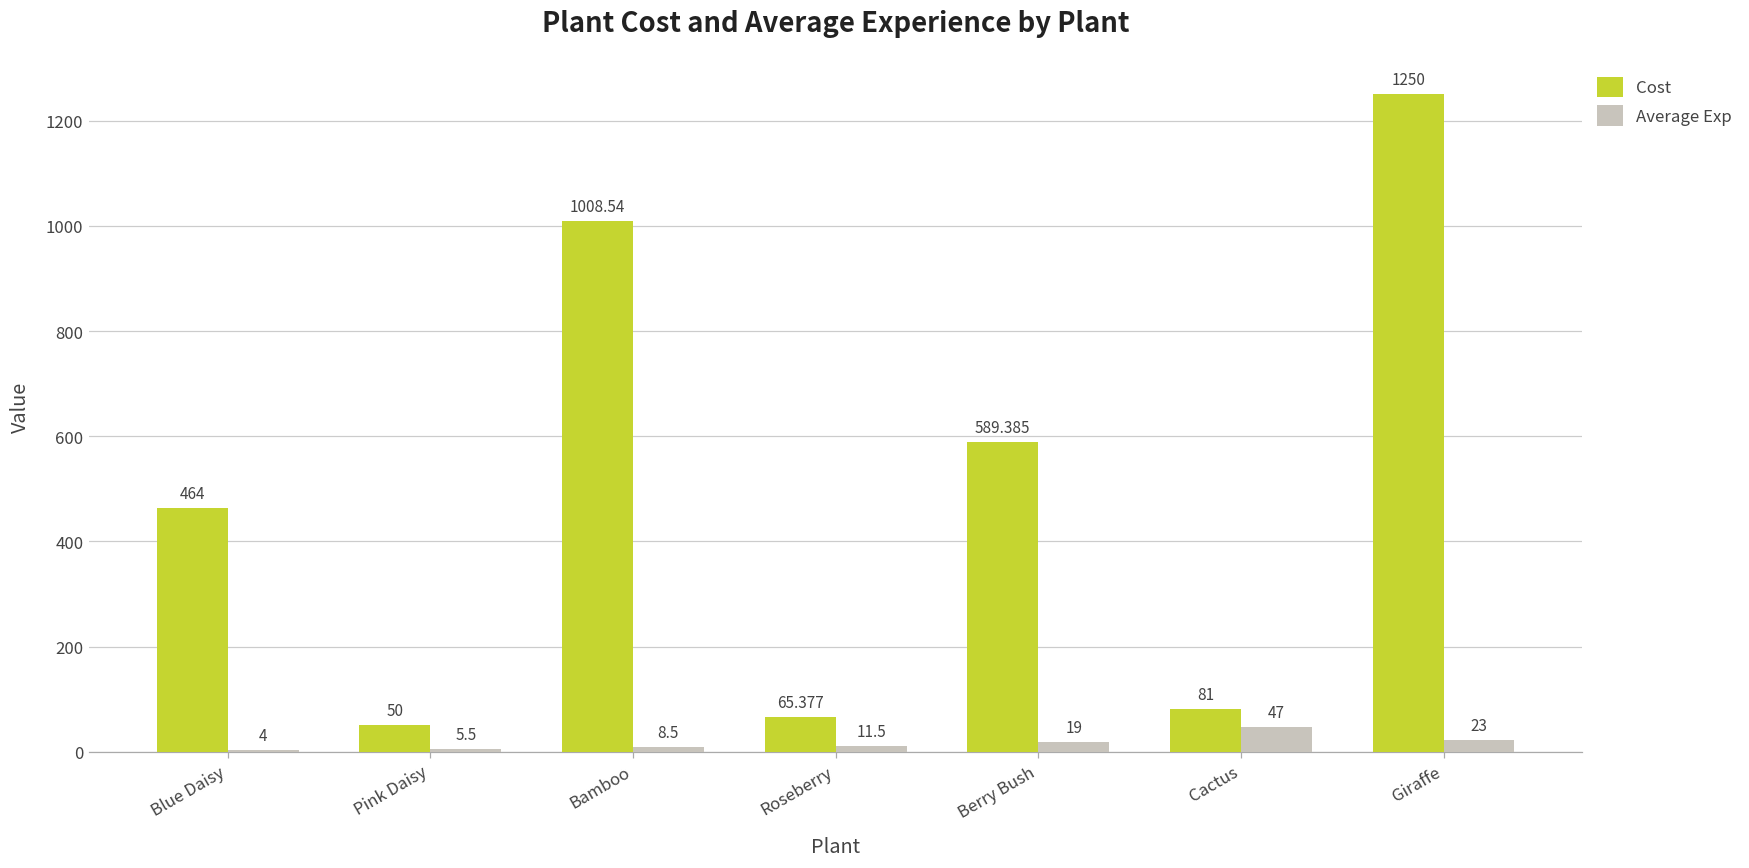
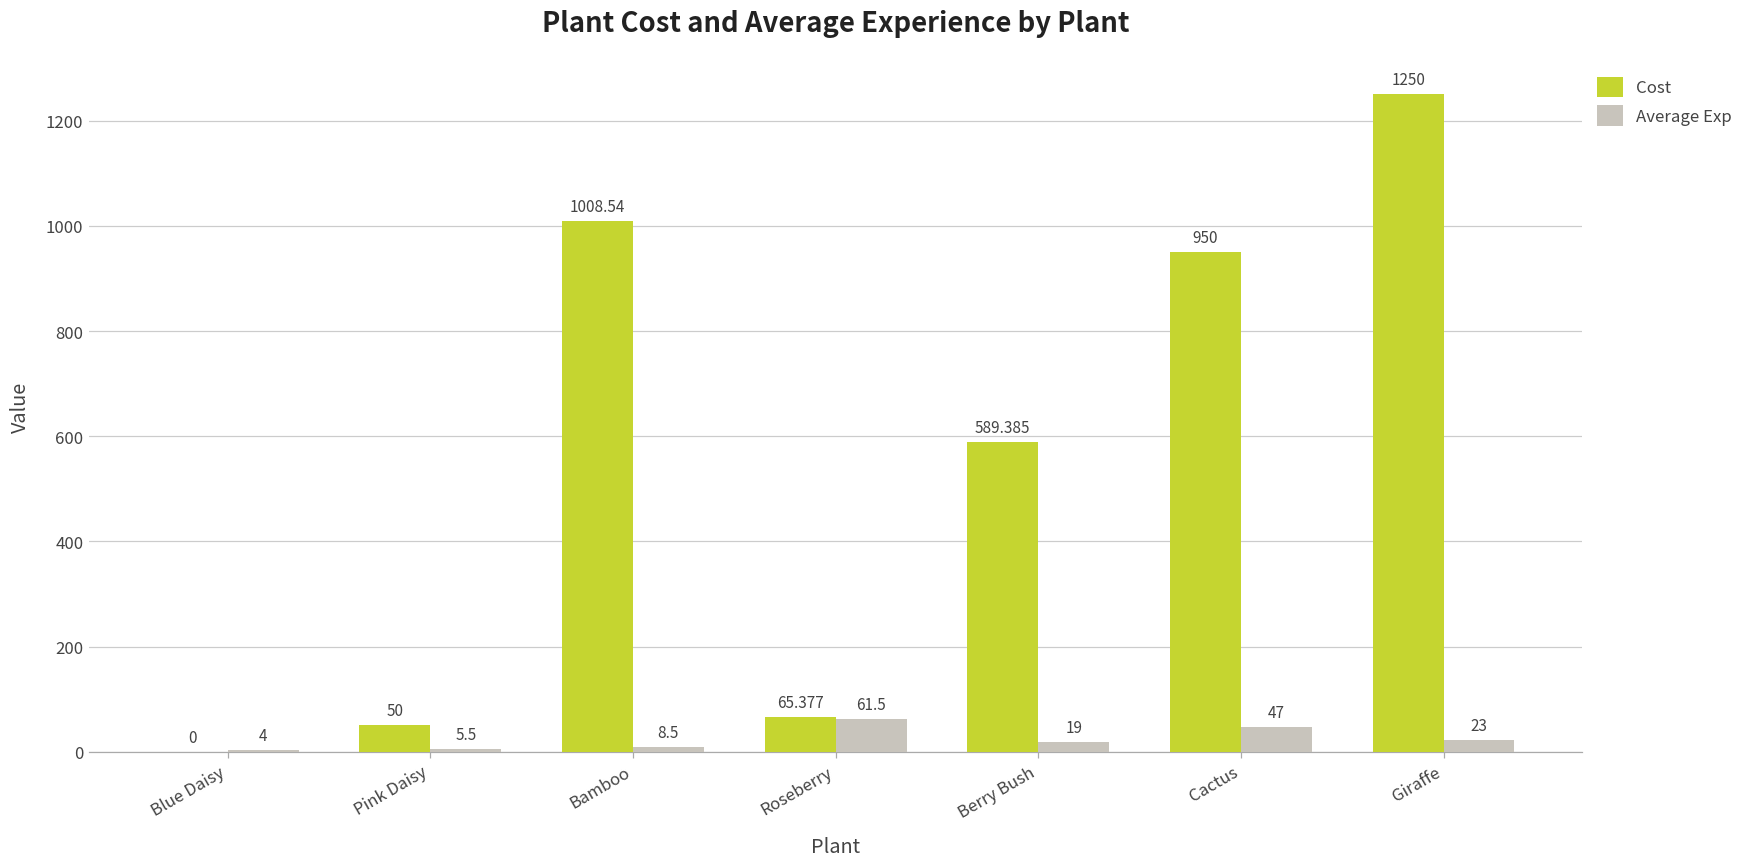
Cost, Blue Daisy: 464 -> 0
Average Exp, Roseberry: 11.5 -> 61.5
Cost, Cactus: 81 -> 950
